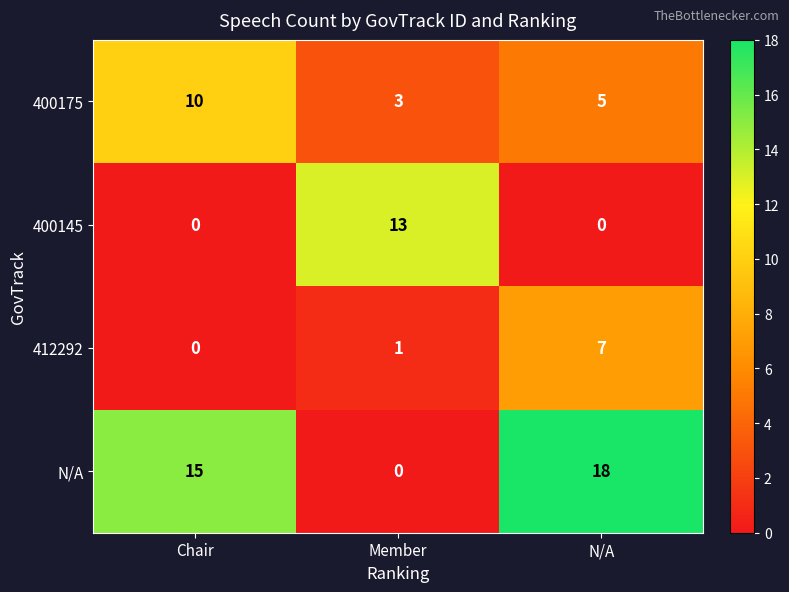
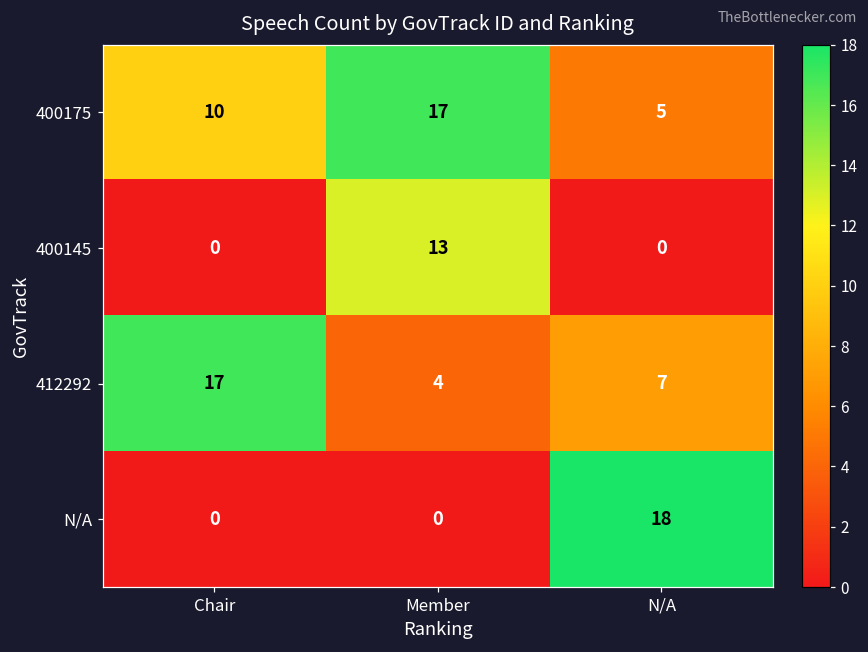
400175, Member: 3 -> 17
412292, Chair: 0 -> 17
412292, Member: 1 -> 4
N/A, Chair: 15 -> 0
